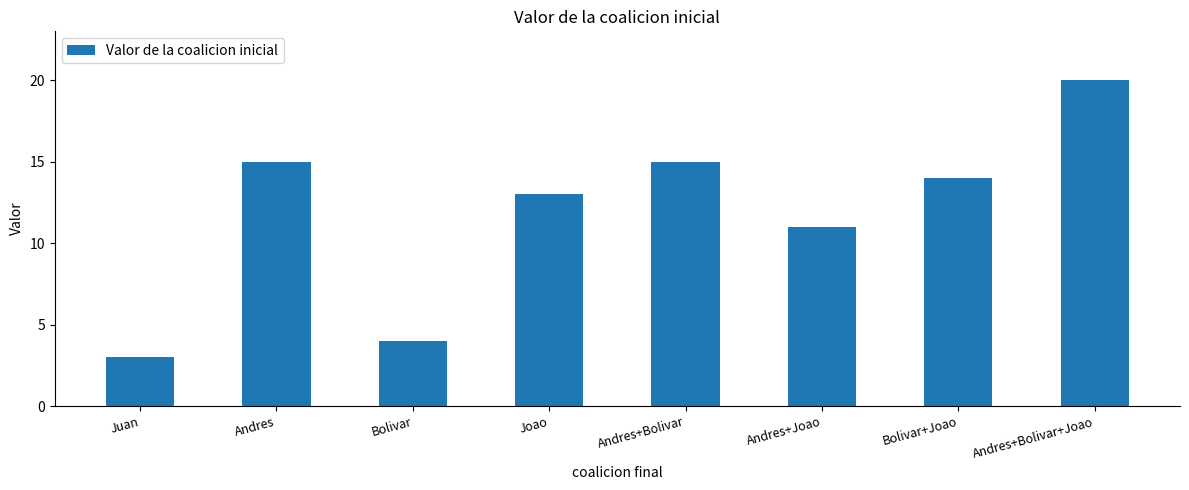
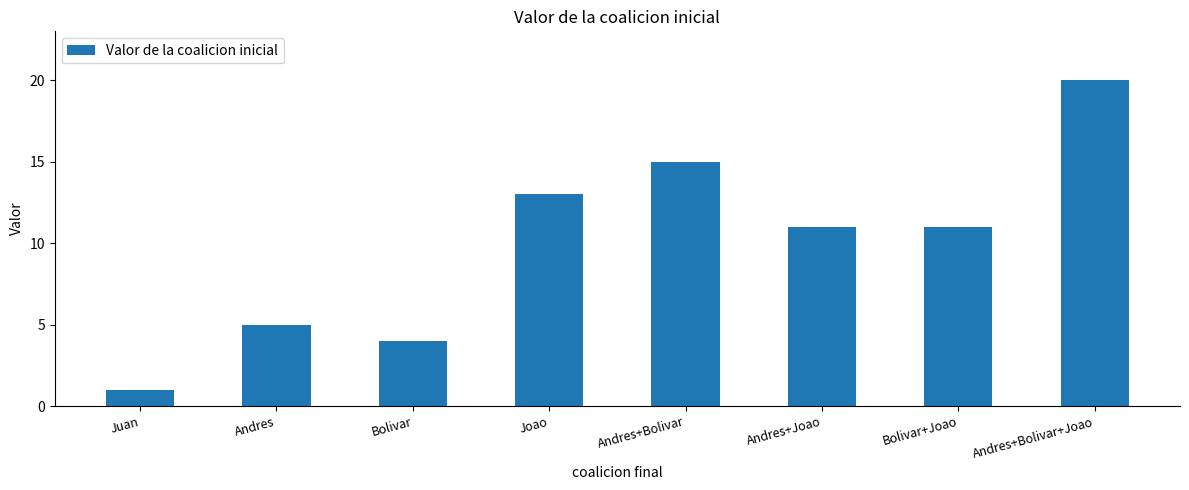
Juan: 3 -> 1
Andres: 15 -> 5
Bolivar+Joao: 14 -> 11
